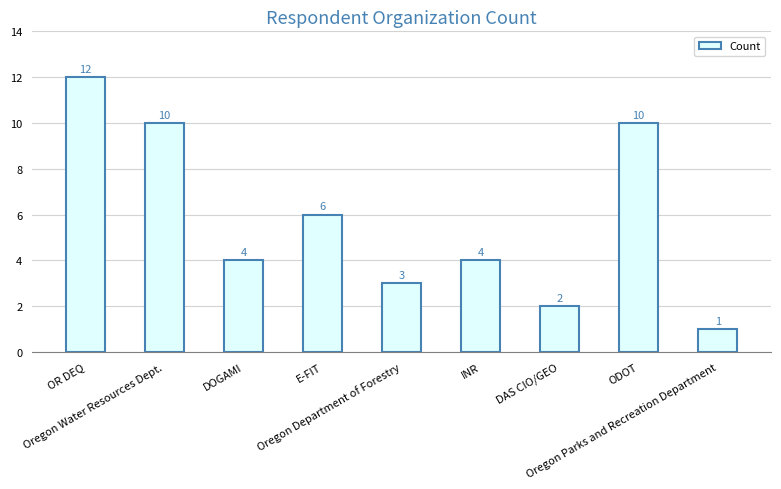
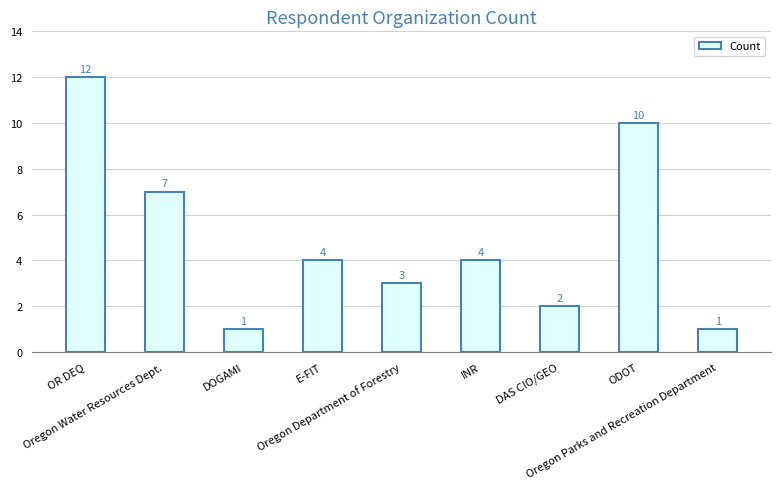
Oregon Water Resources Dept.: 10 -> 7
DOGAMI: 4 -> 1
E-FIT: 6 -> 4
